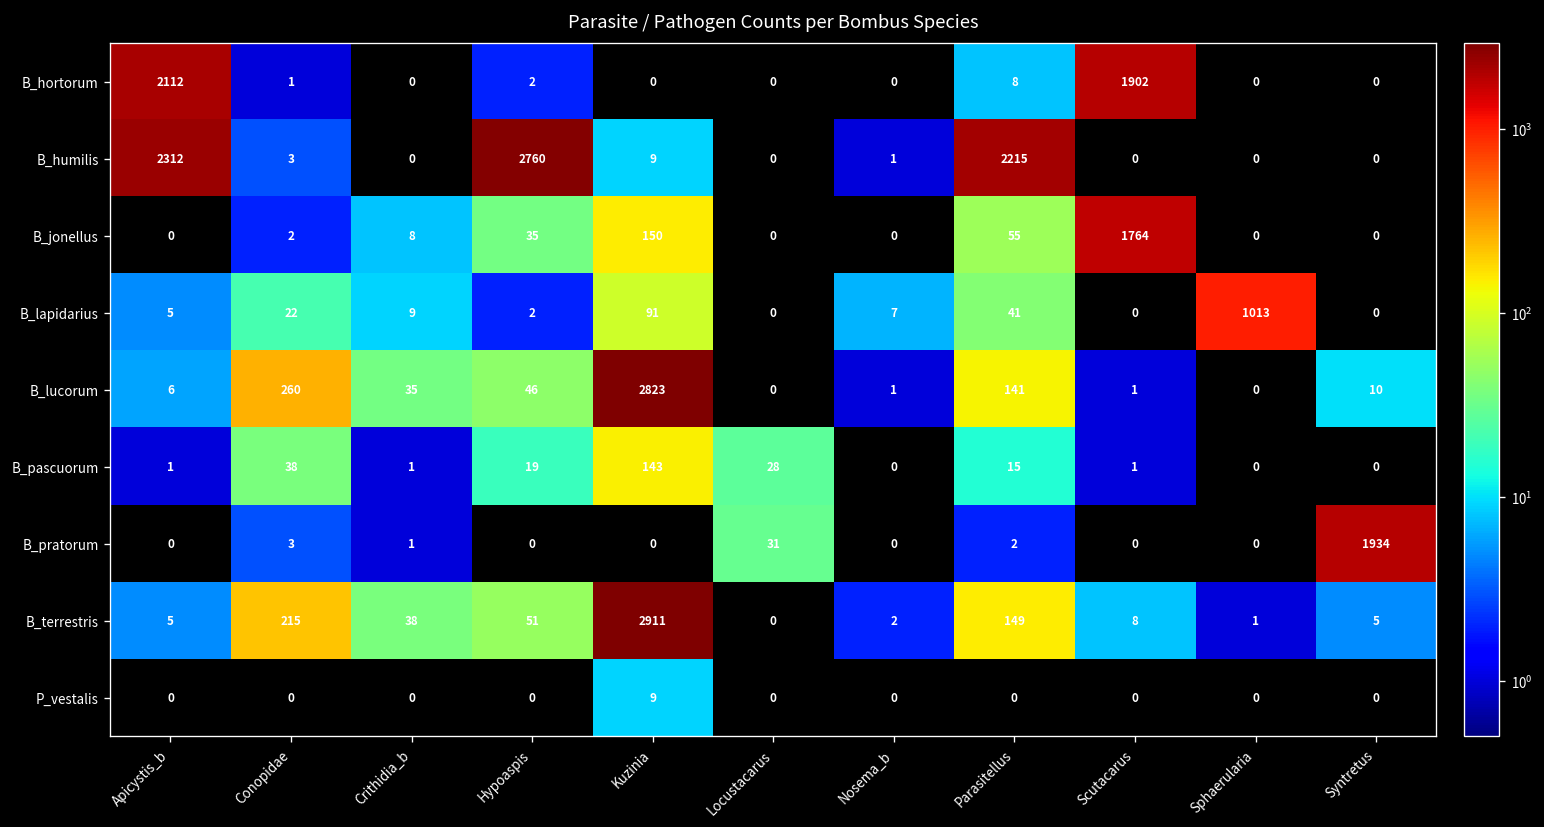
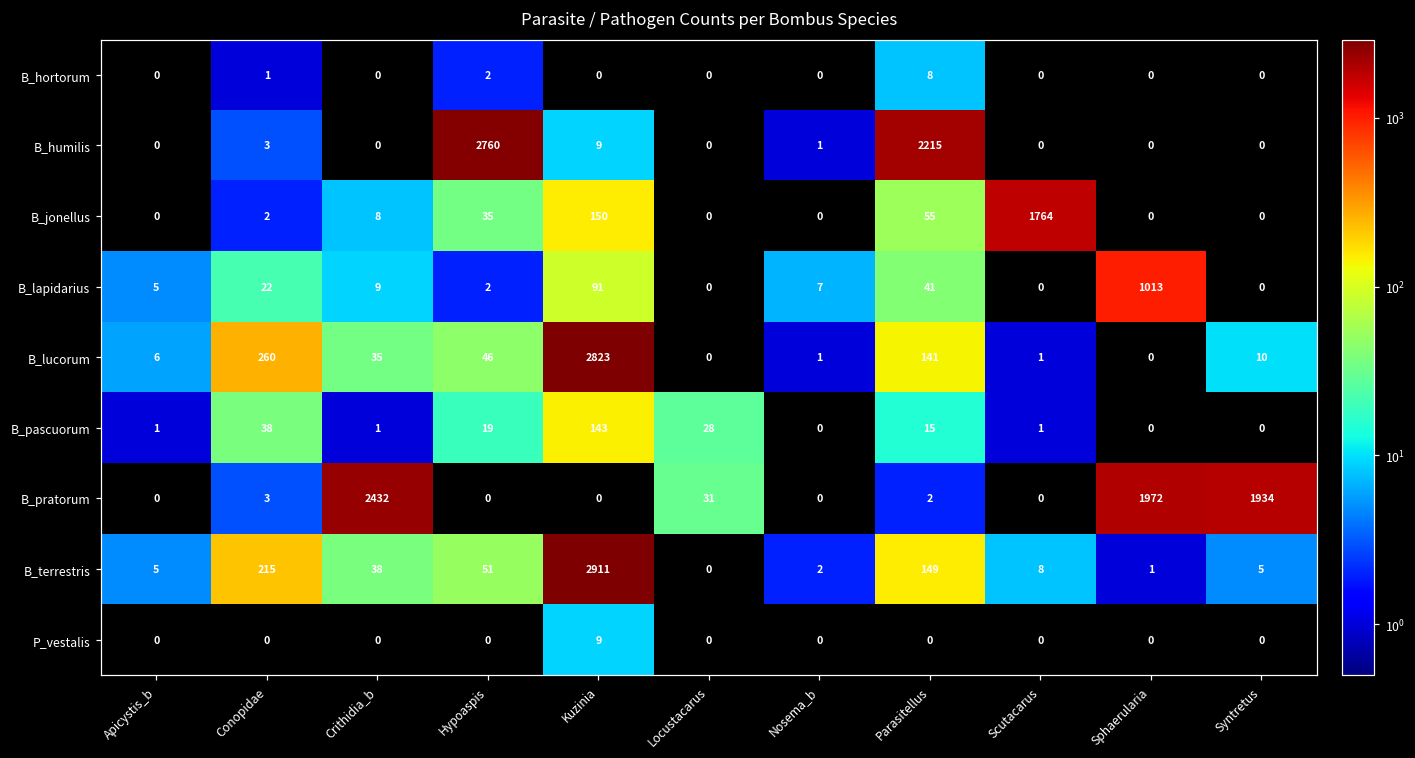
B_hortorum, Apicystis_b: 2112 -> 0
B_hortorum, Scutacarus: 1902 -> 0
B_humilis, Apicystis_b: 2312 -> 0
B_pratorum, Crithidia_b: 1 -> 2432
B_pratorum, Sphaerularia: 0 -> 1972
